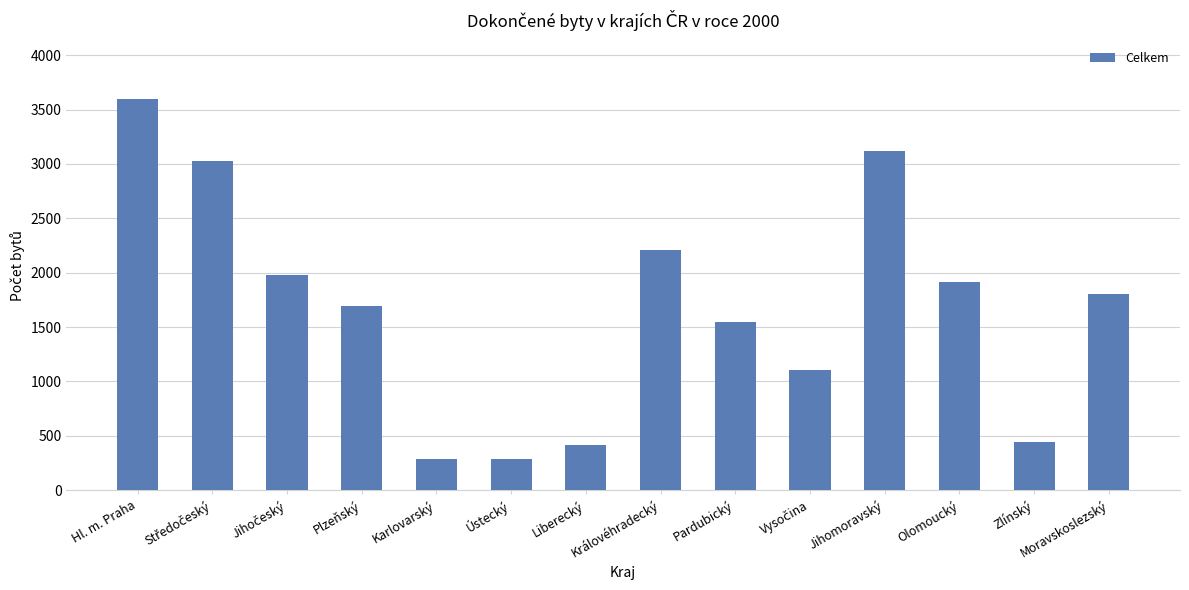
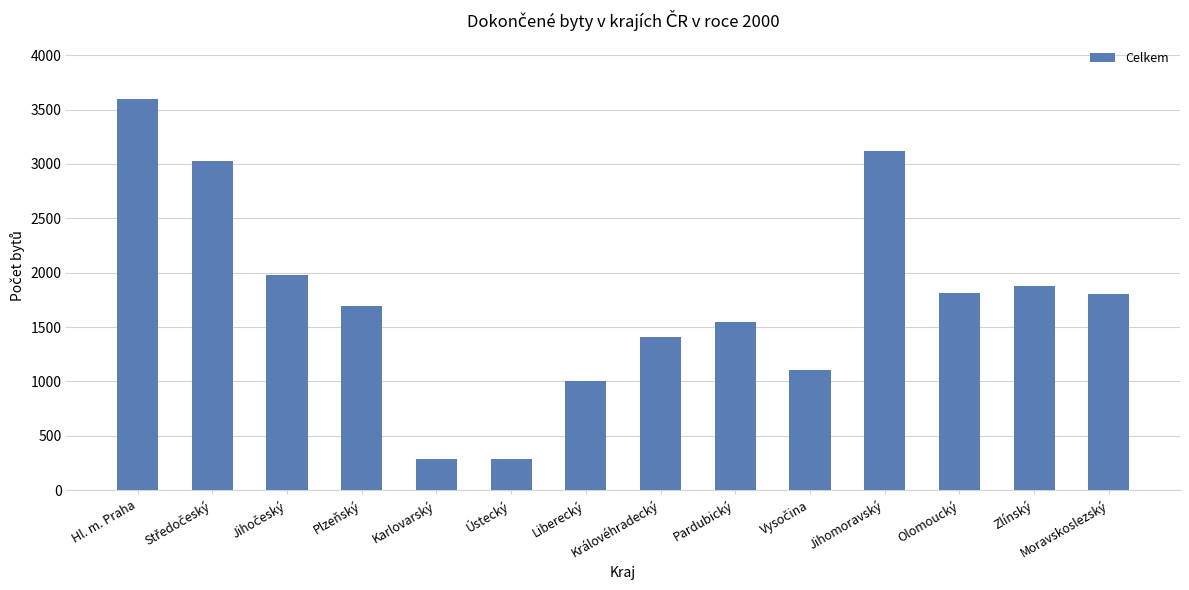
Liberecký: 420 -> 1000
Královéhradecký: 2210 -> 1400
Olomoucký: 1910 -> 1810
Zlínský: 440 -> 1880
